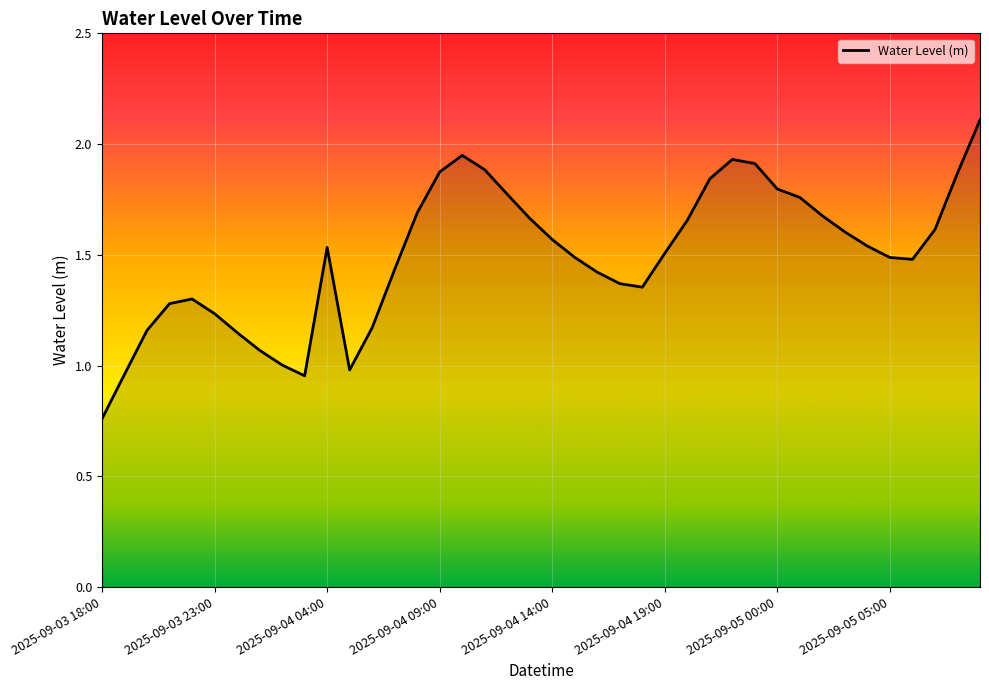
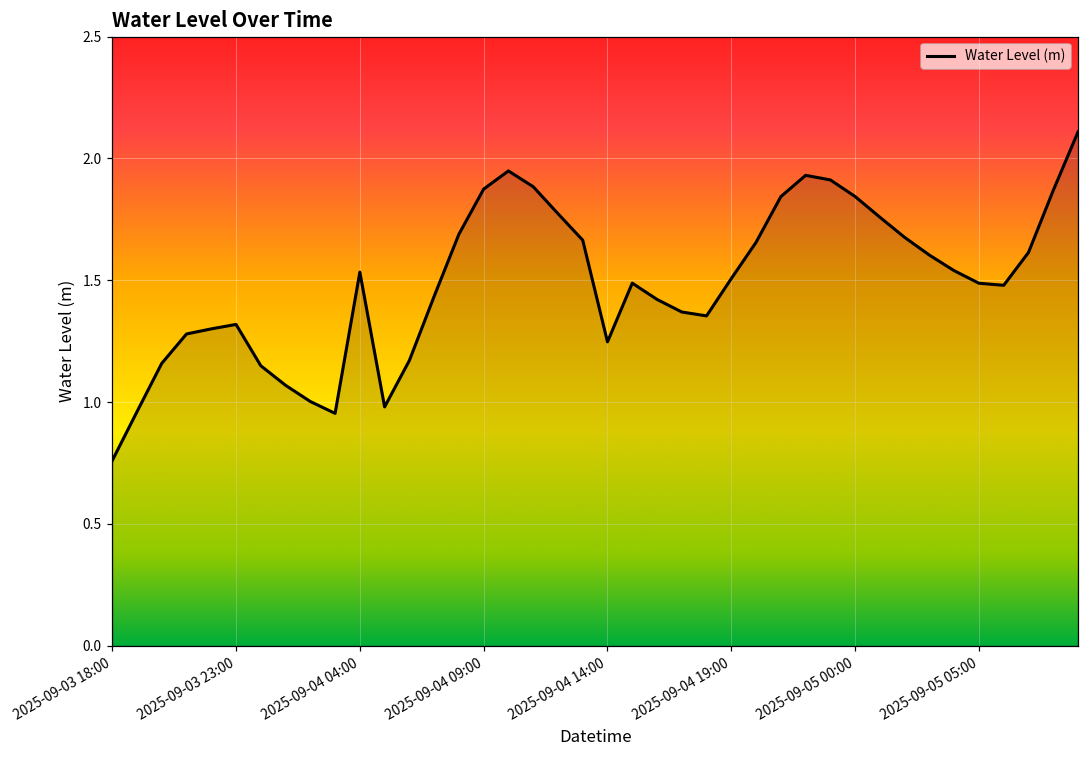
2025-09-03 23:00: 1.23 -> 1.32
2025-09-04 14:00: 1.57 -> 1.25
2025-09-05 00:00: 1.80 -> 1.84
